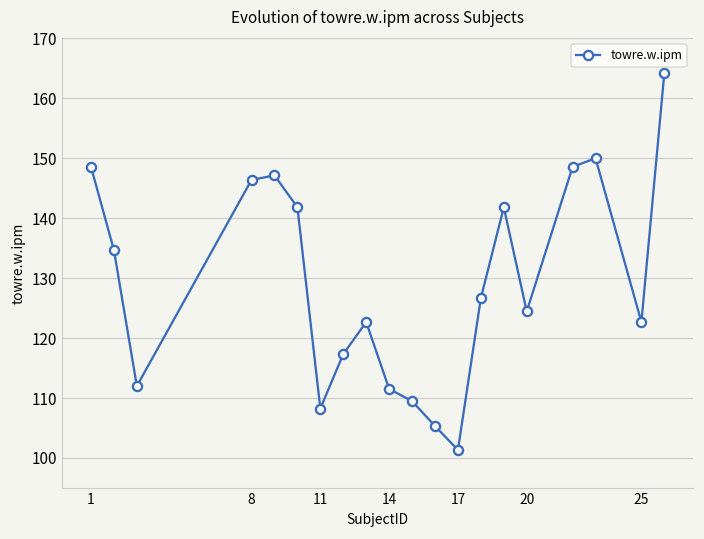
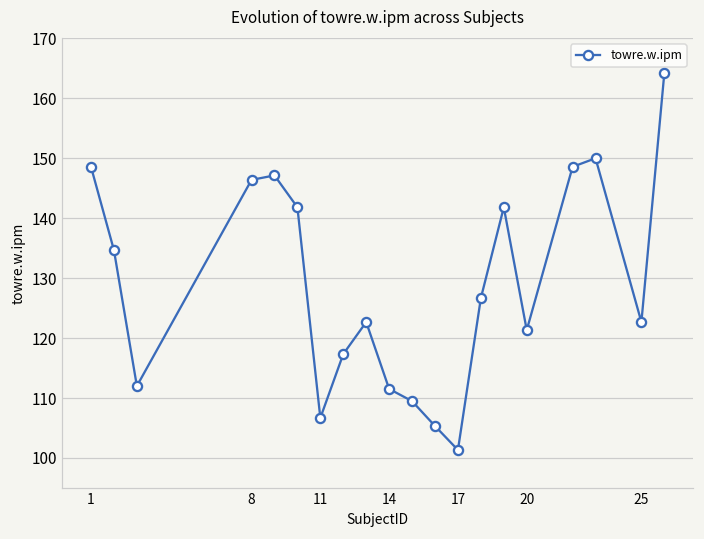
11: 108 -> 107
20: 124 -> 121
